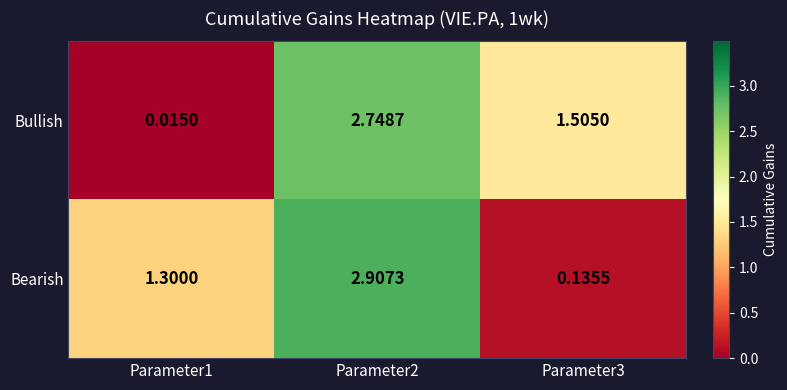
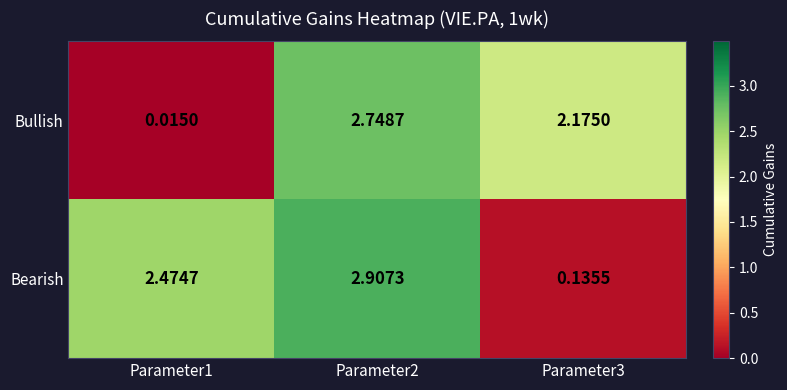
Bullish, Parameter3: 1.5050 -> 2.1750
Bearish, Parameter1: 1.3000 -> 2.4747
